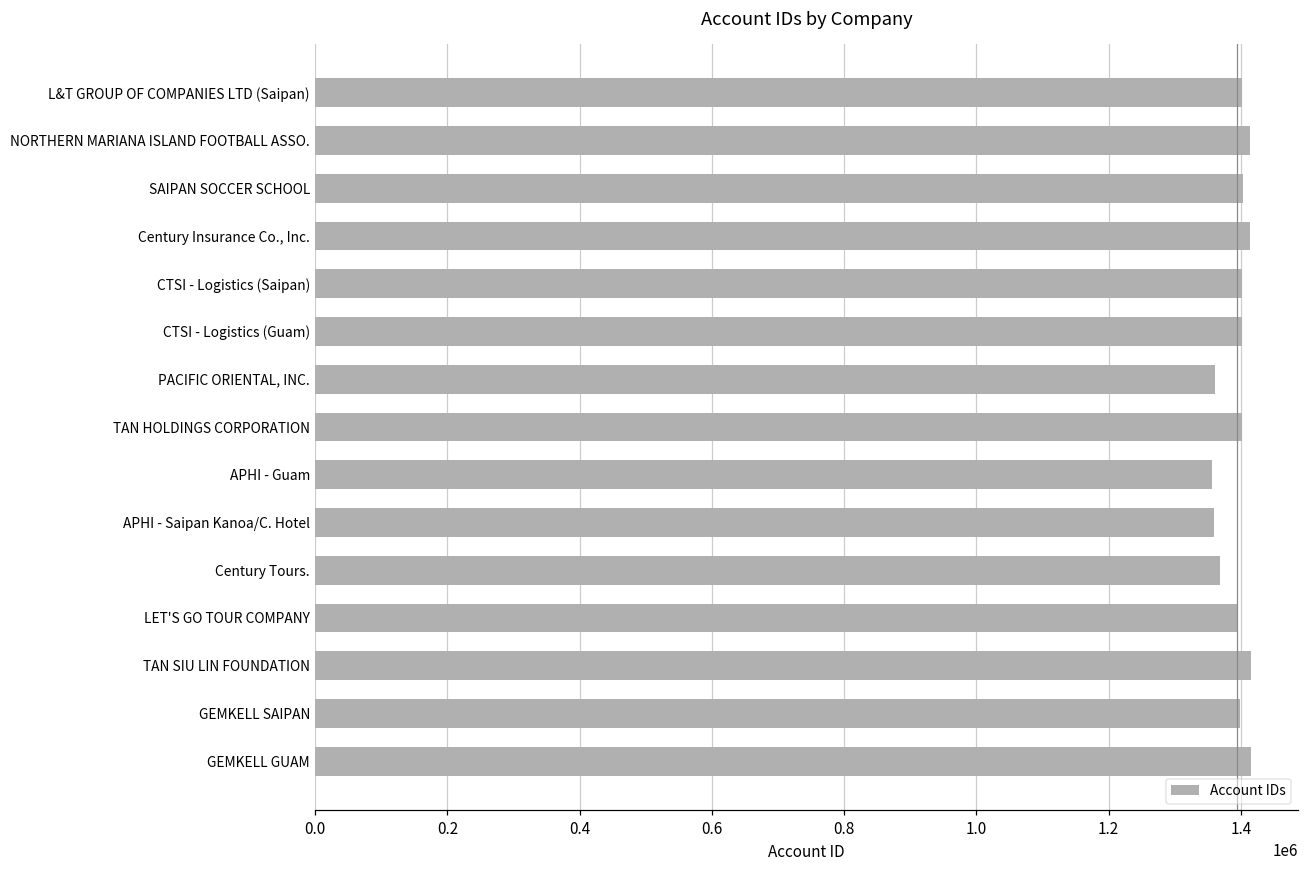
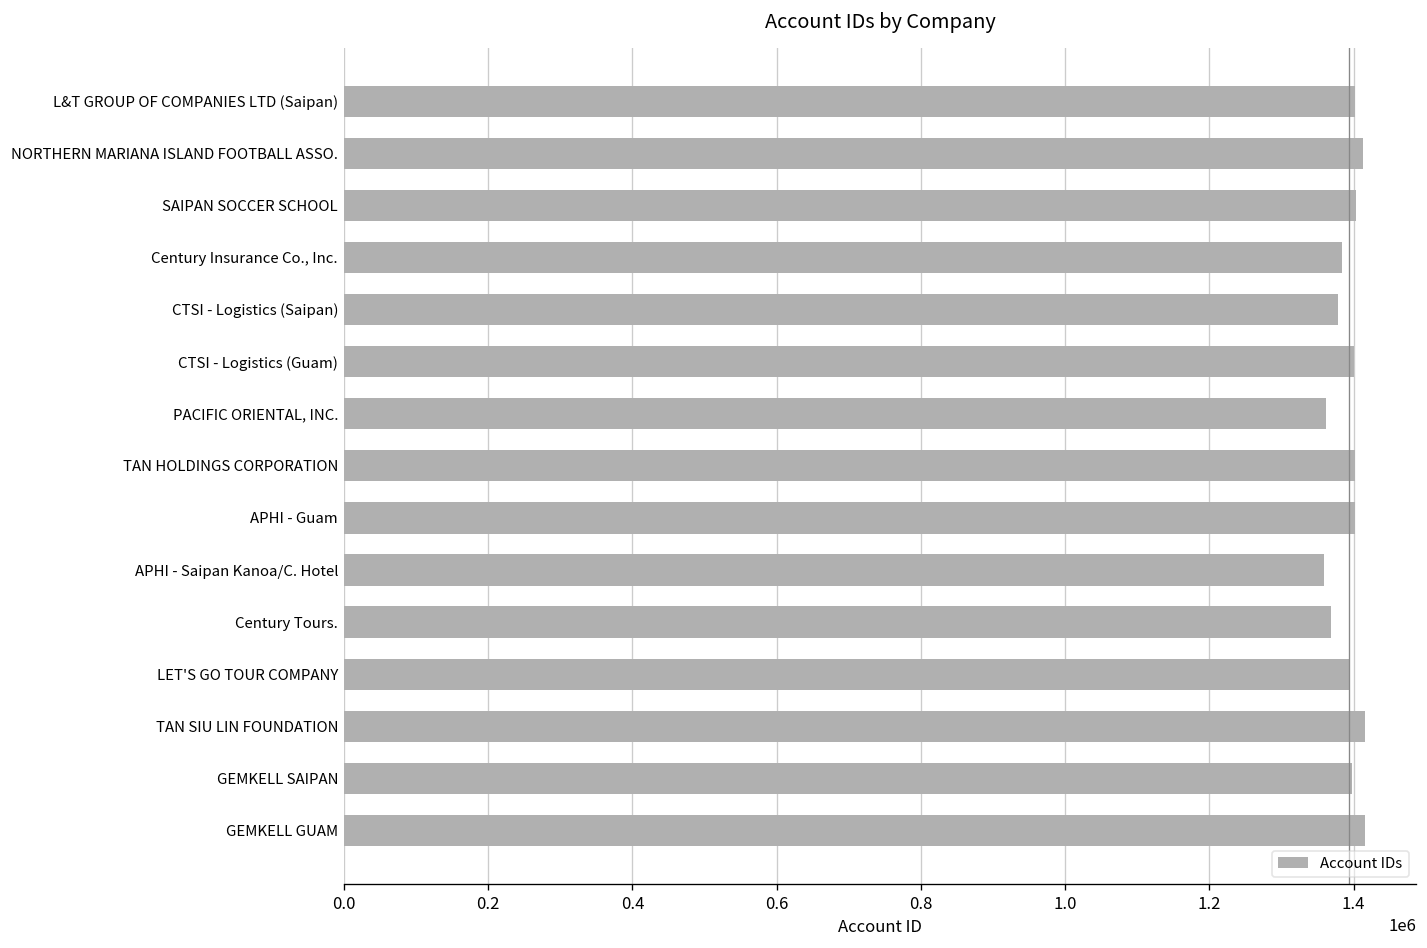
Century Insurance Co., Inc.: 1410000 -> 1380000
CTSI - Logistics (Saipan): 1400000 -> 1380000
APHI - Guam: 1360000 -> 1400000
